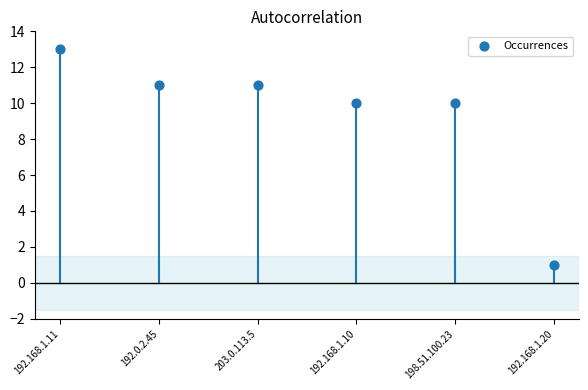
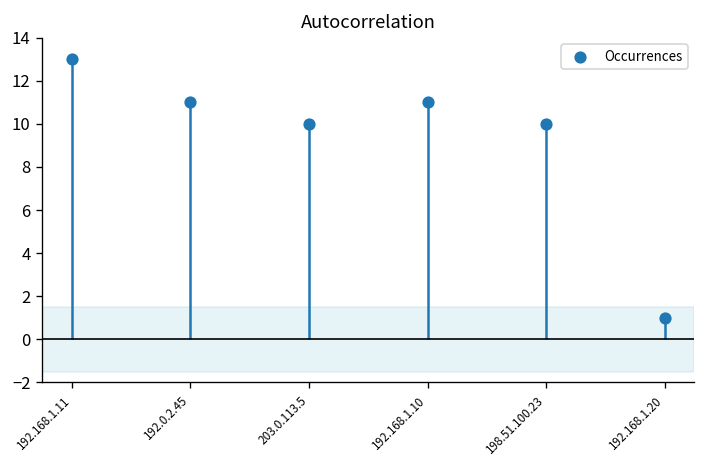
203.0.113.5: 11 -> 10
192.168.1.10: 10 -> 11
